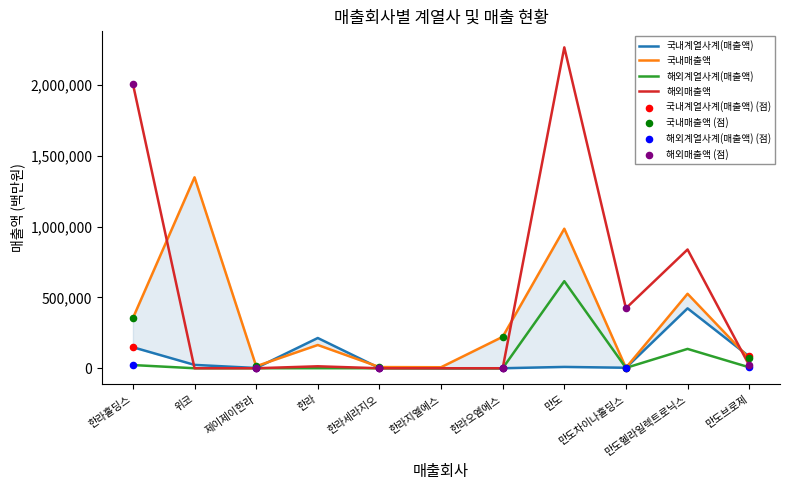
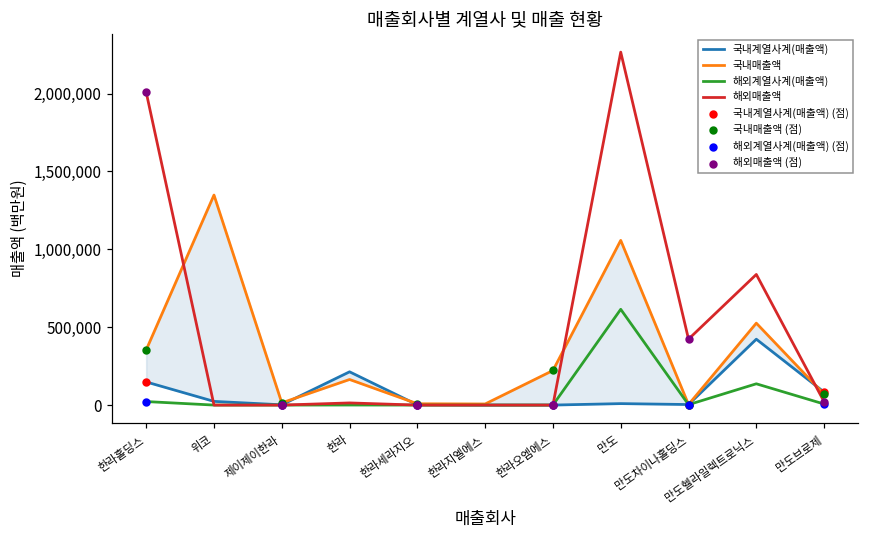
국내매출액, 만도: 990,000 -> 1,060,000
